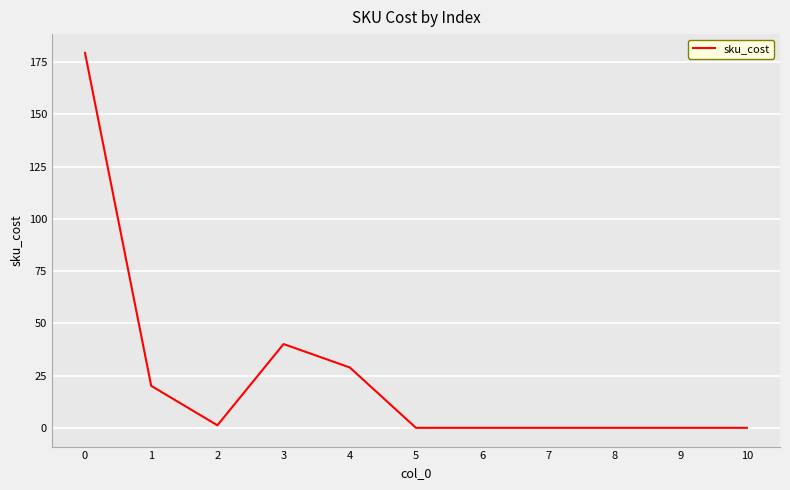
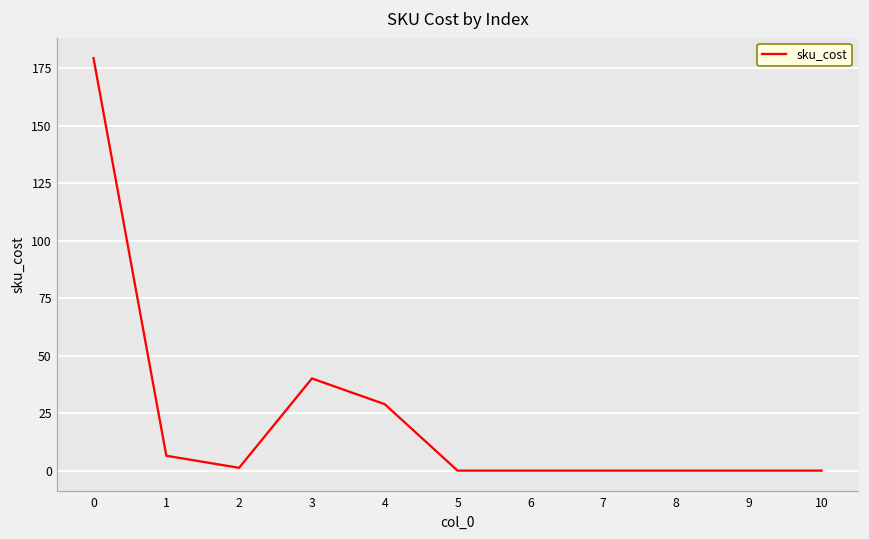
1: 20 -> 6
